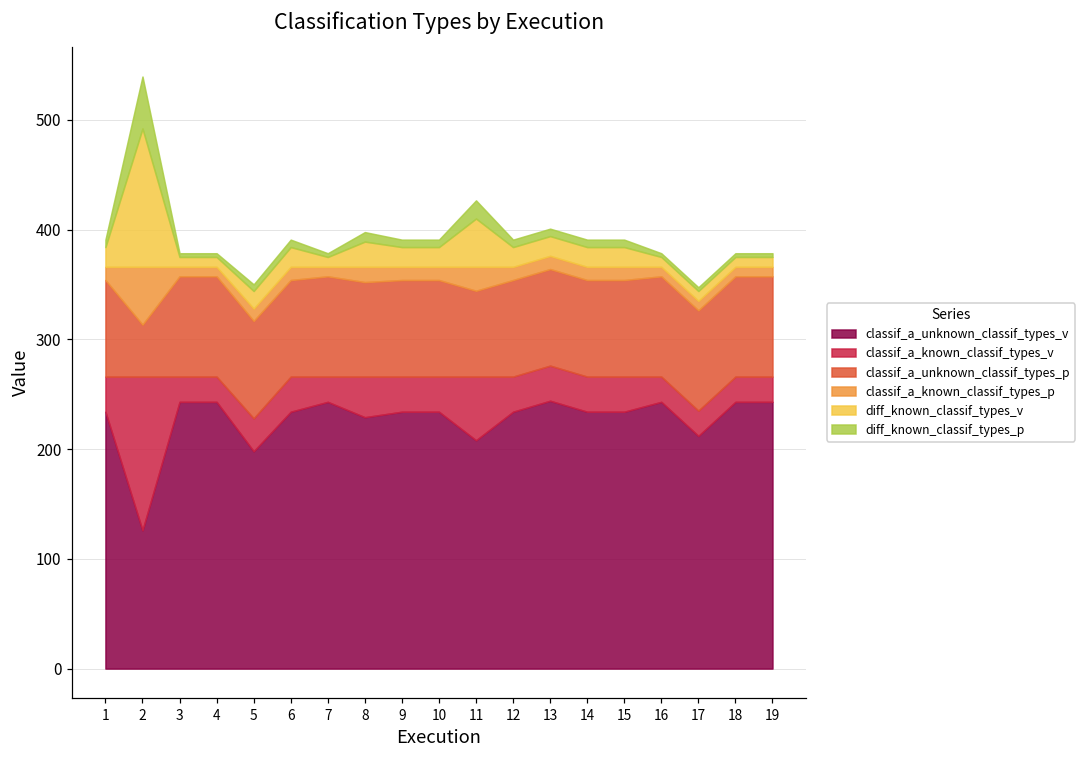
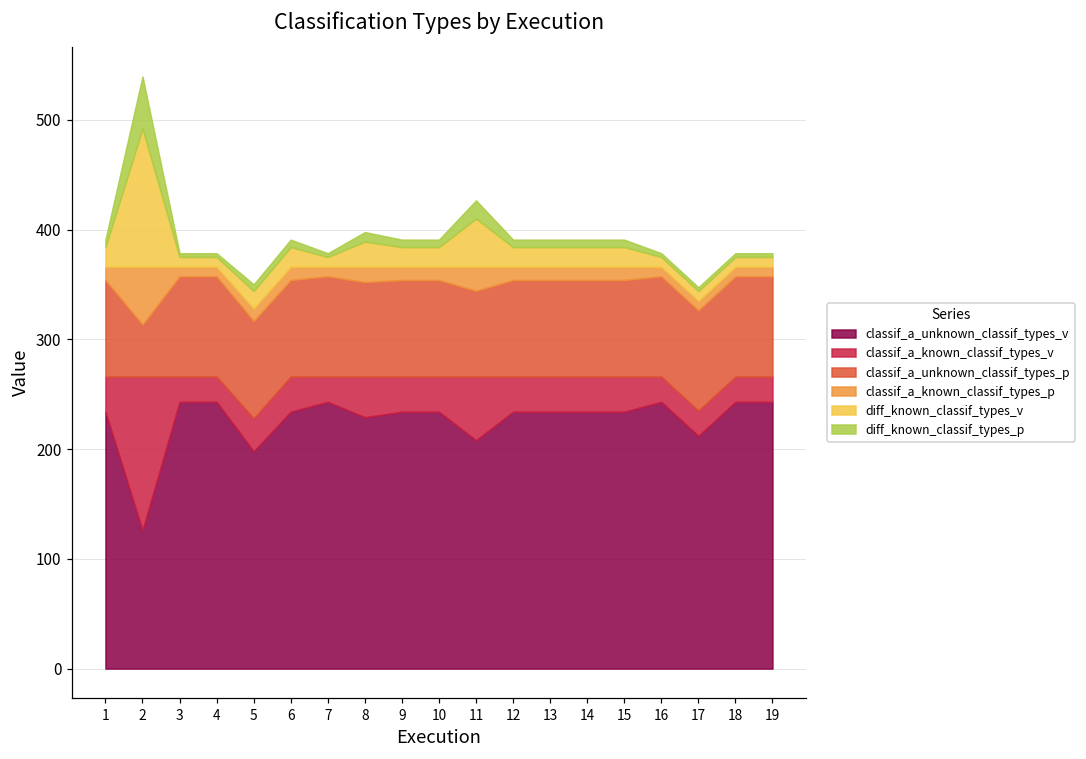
classif_a_unknown_classif_types_v, 13: 240 -> 230
